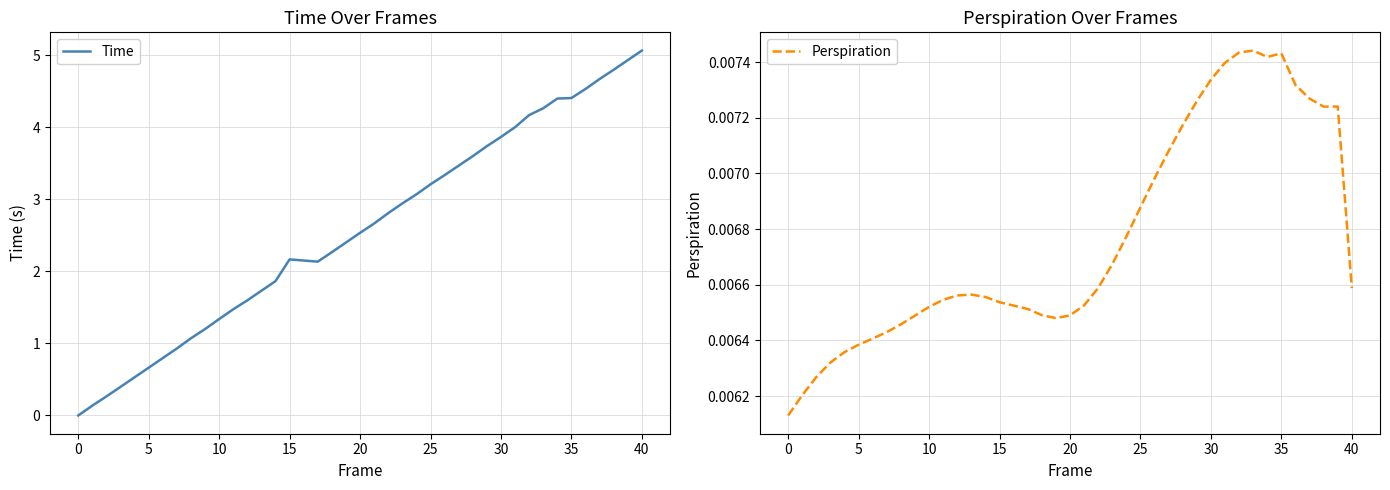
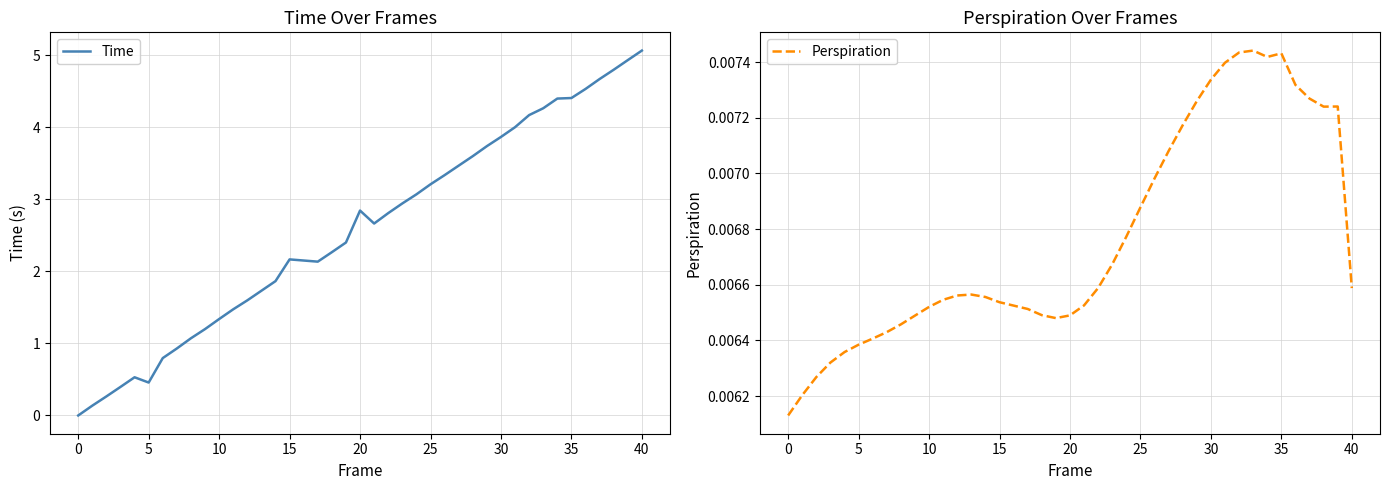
Time Over Frames, 5: 0.7 -> 0.5
Time Over Frames, 20: 2.5 -> 2.8
